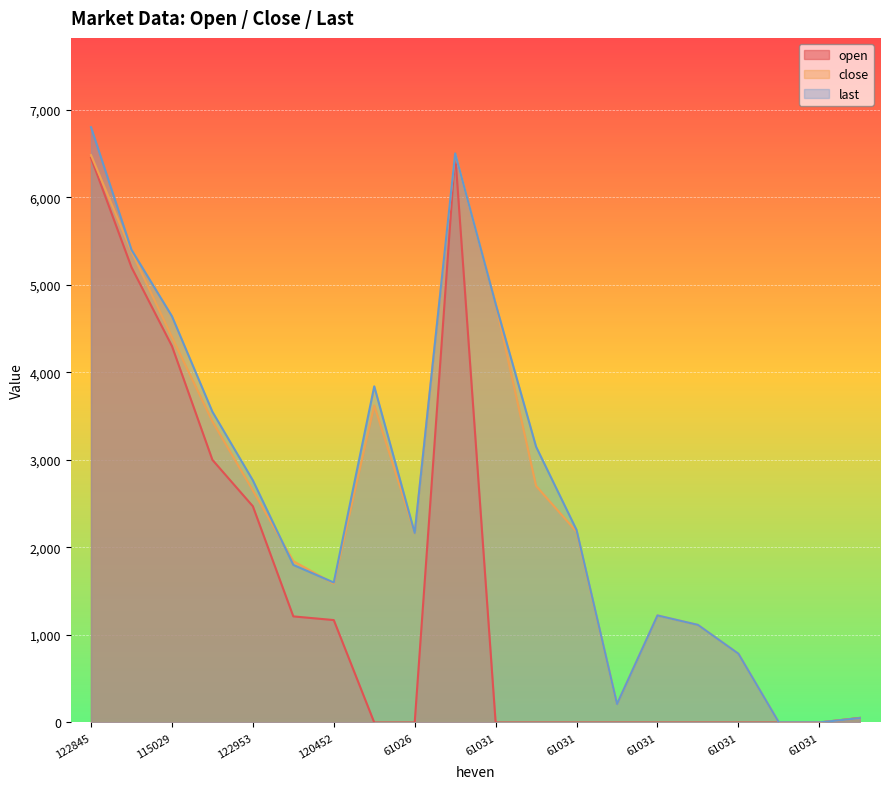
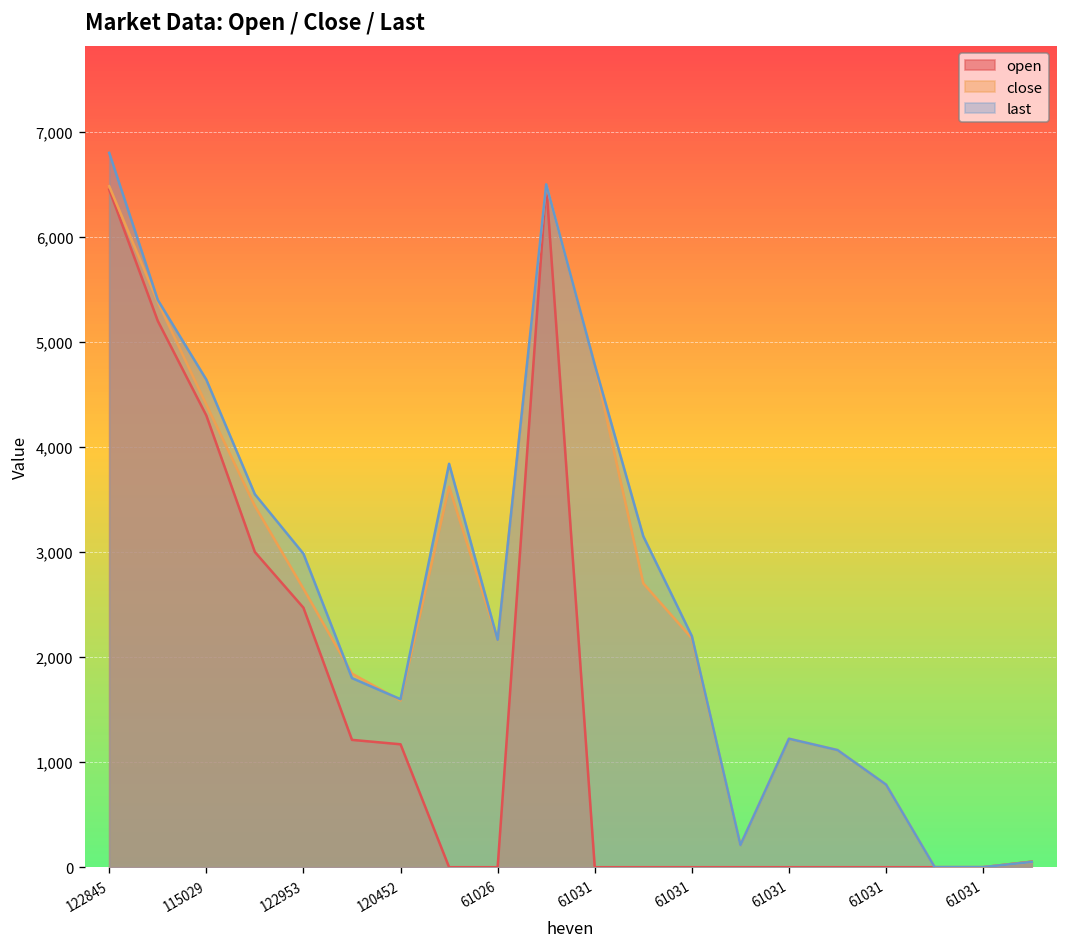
last, 122953: 2,800 -> 3,000
